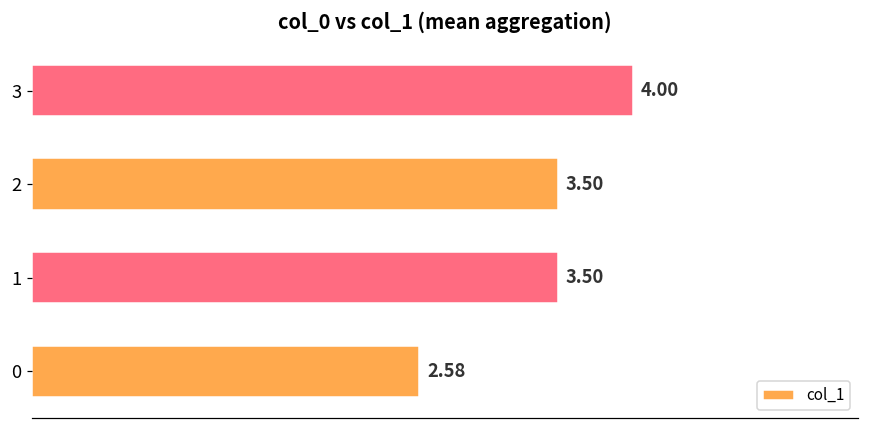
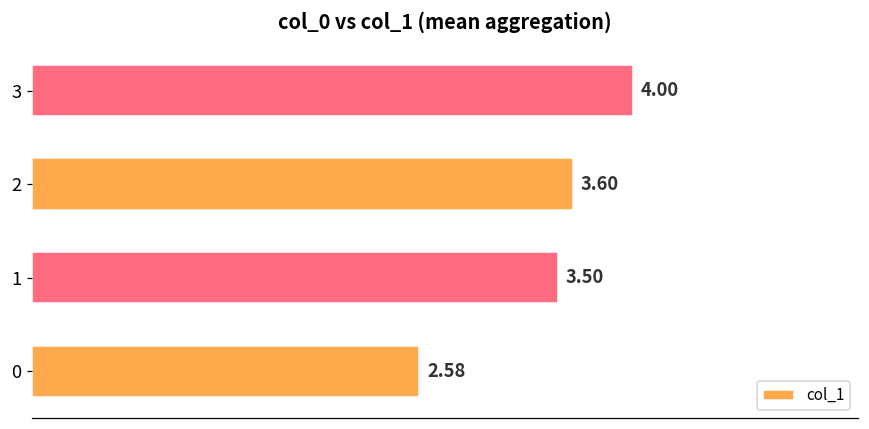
2: 3.50 -> 3.60
